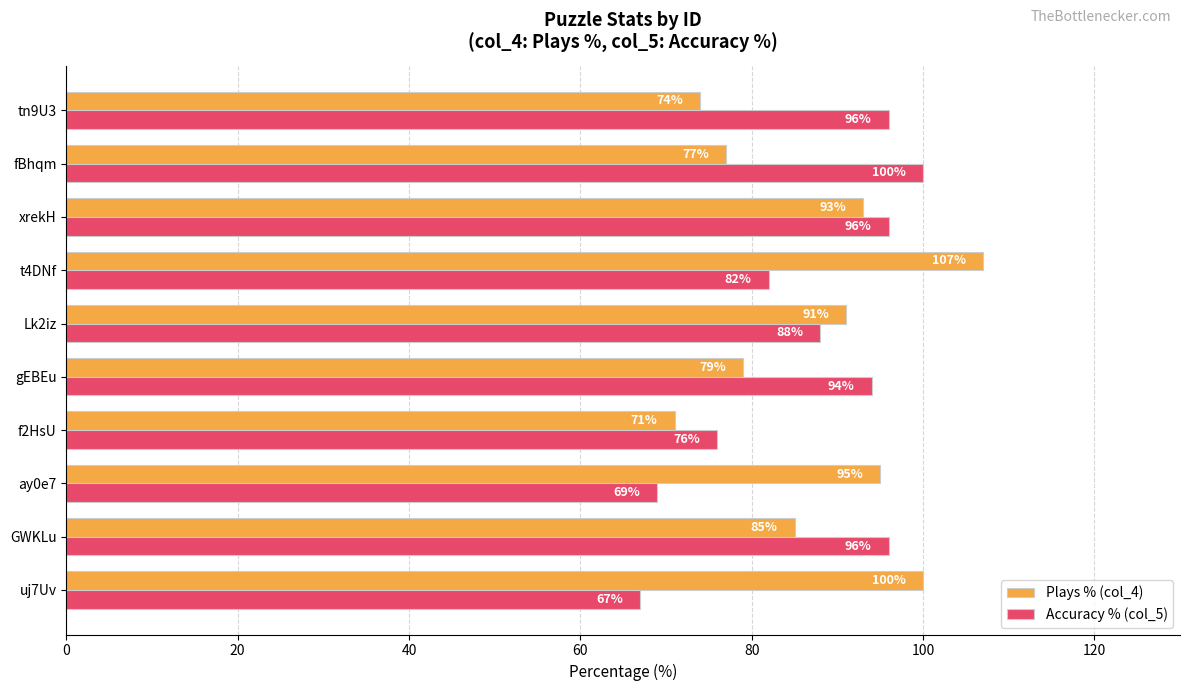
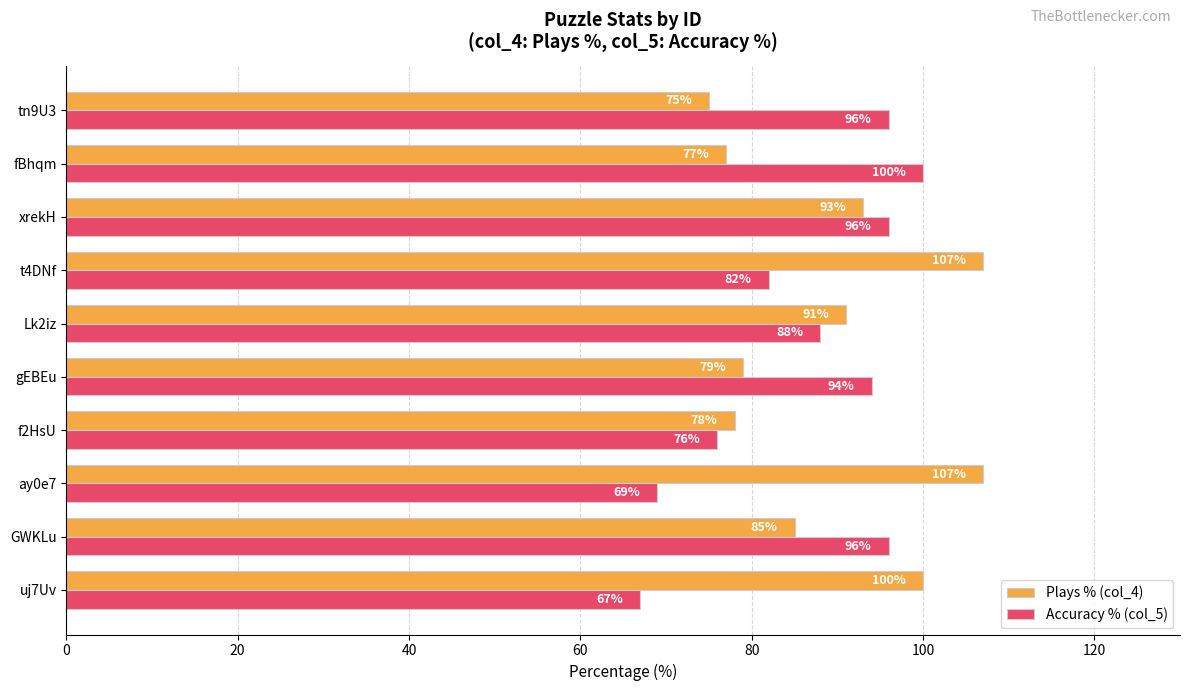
Plays % (col_4), tn9U3: 74% -> 75%
Plays % (col_4), f2HsU: 71% -> 78%
Plays % (col_4), ay0e7: 95% -> 107%
